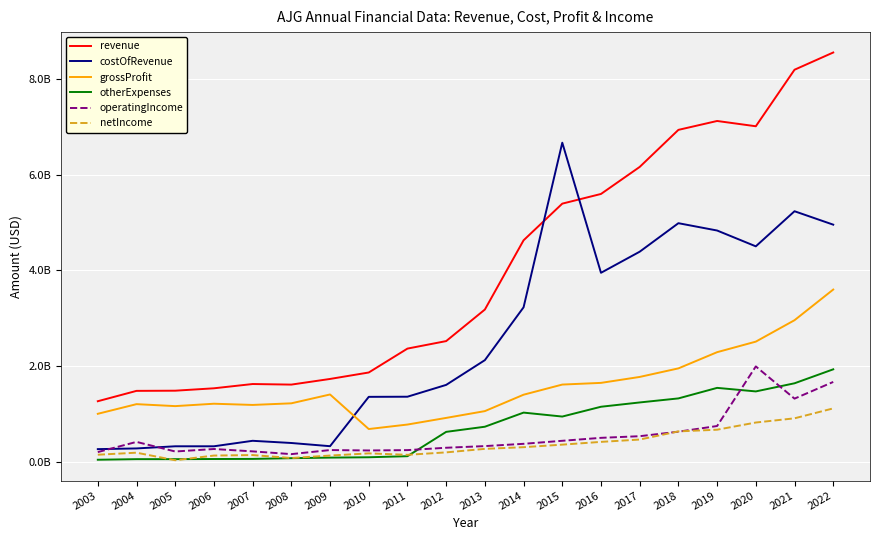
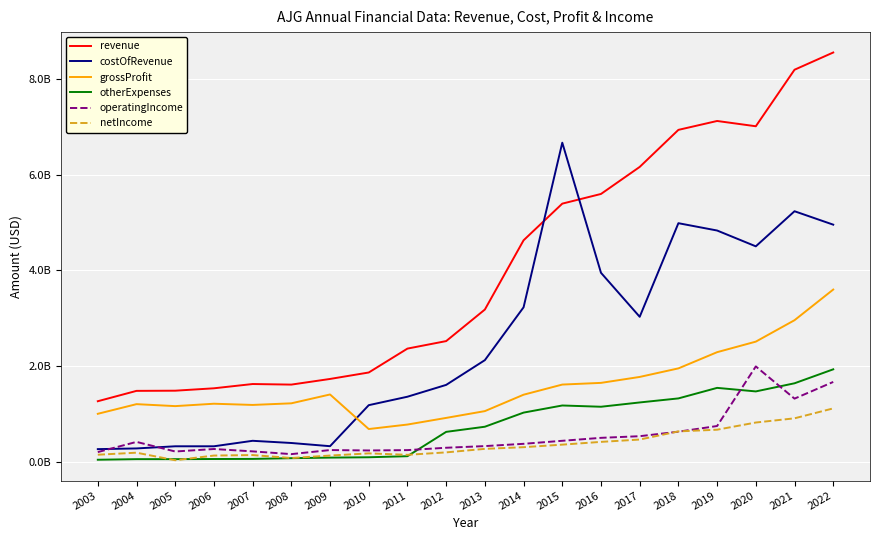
costOfRevenue, 2010: 1400000000 -> 1200000000
otherExpenses, 2015: 900000000 -> 1200000000
costOfRevenue, 2017: 4400000000 -> 3000000000
